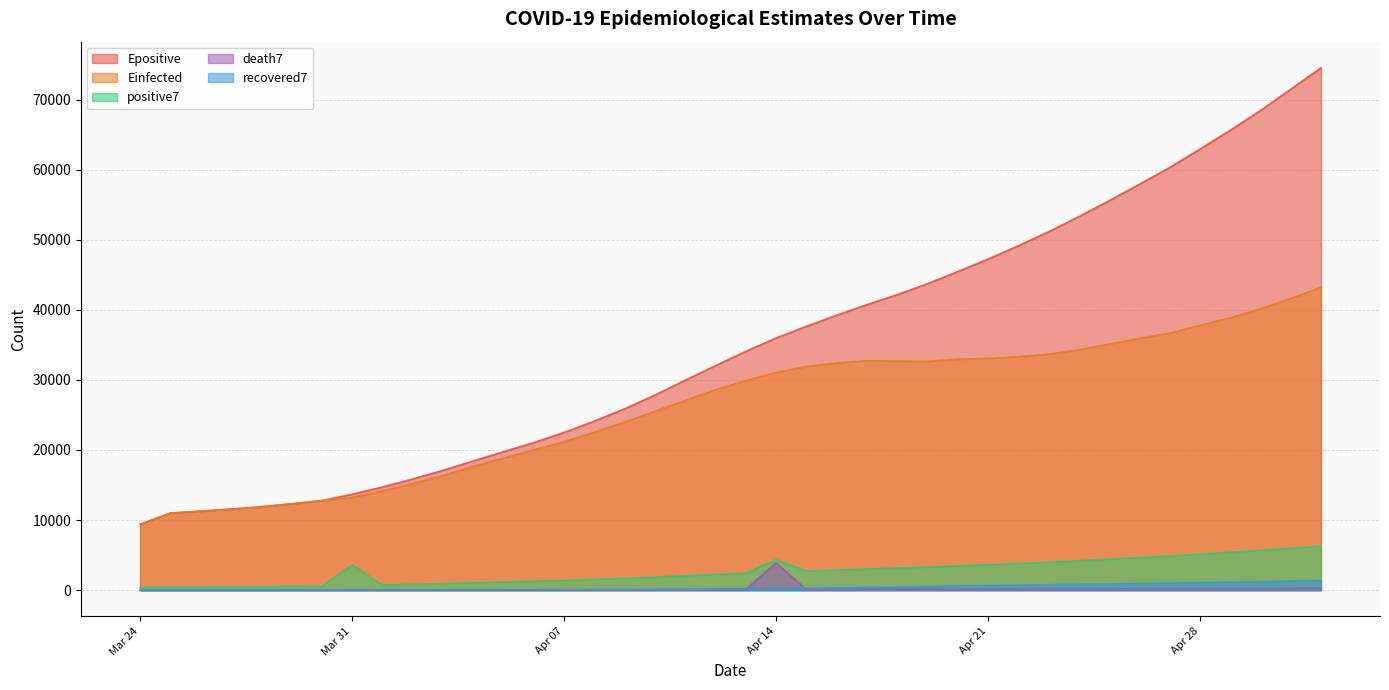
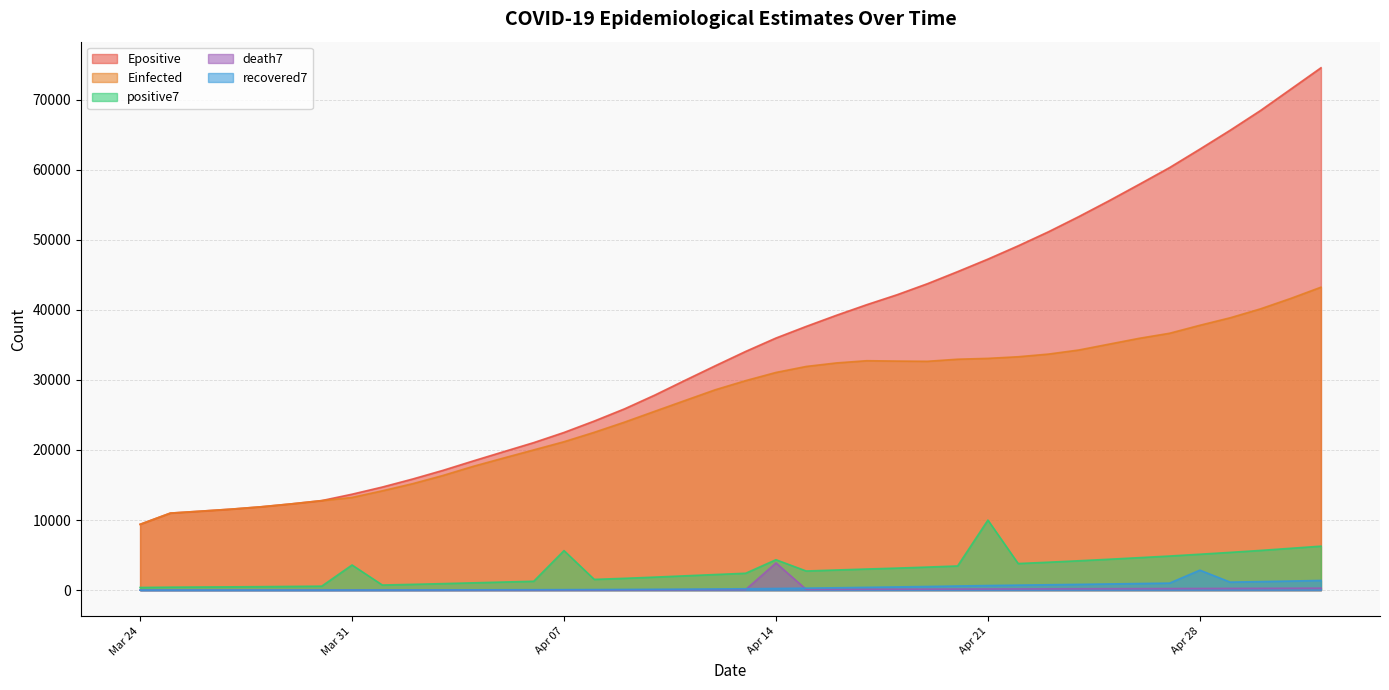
positive7, Apr 07: 1000 -> 6000
positive7, Apr 21: 4000 -> 10000
recovered7, Apr 28: 1000 -> 3000
